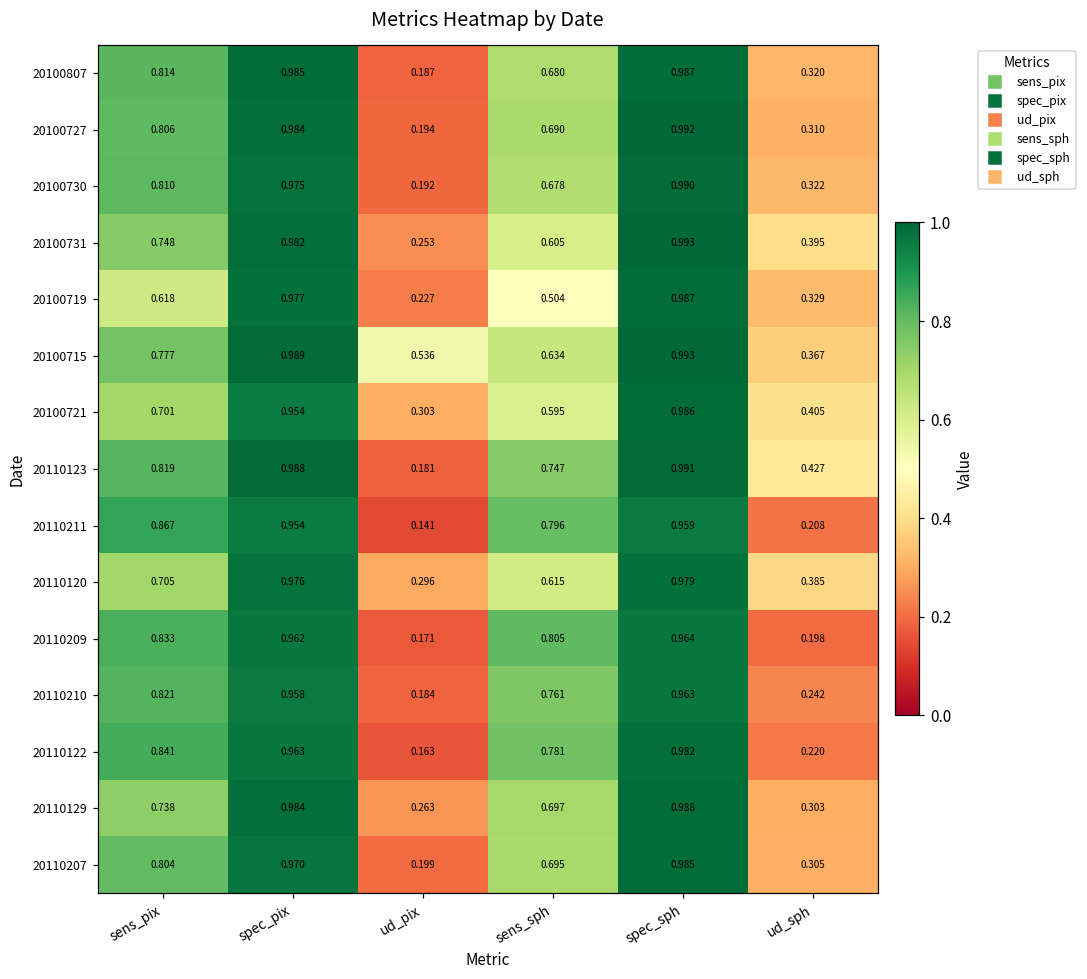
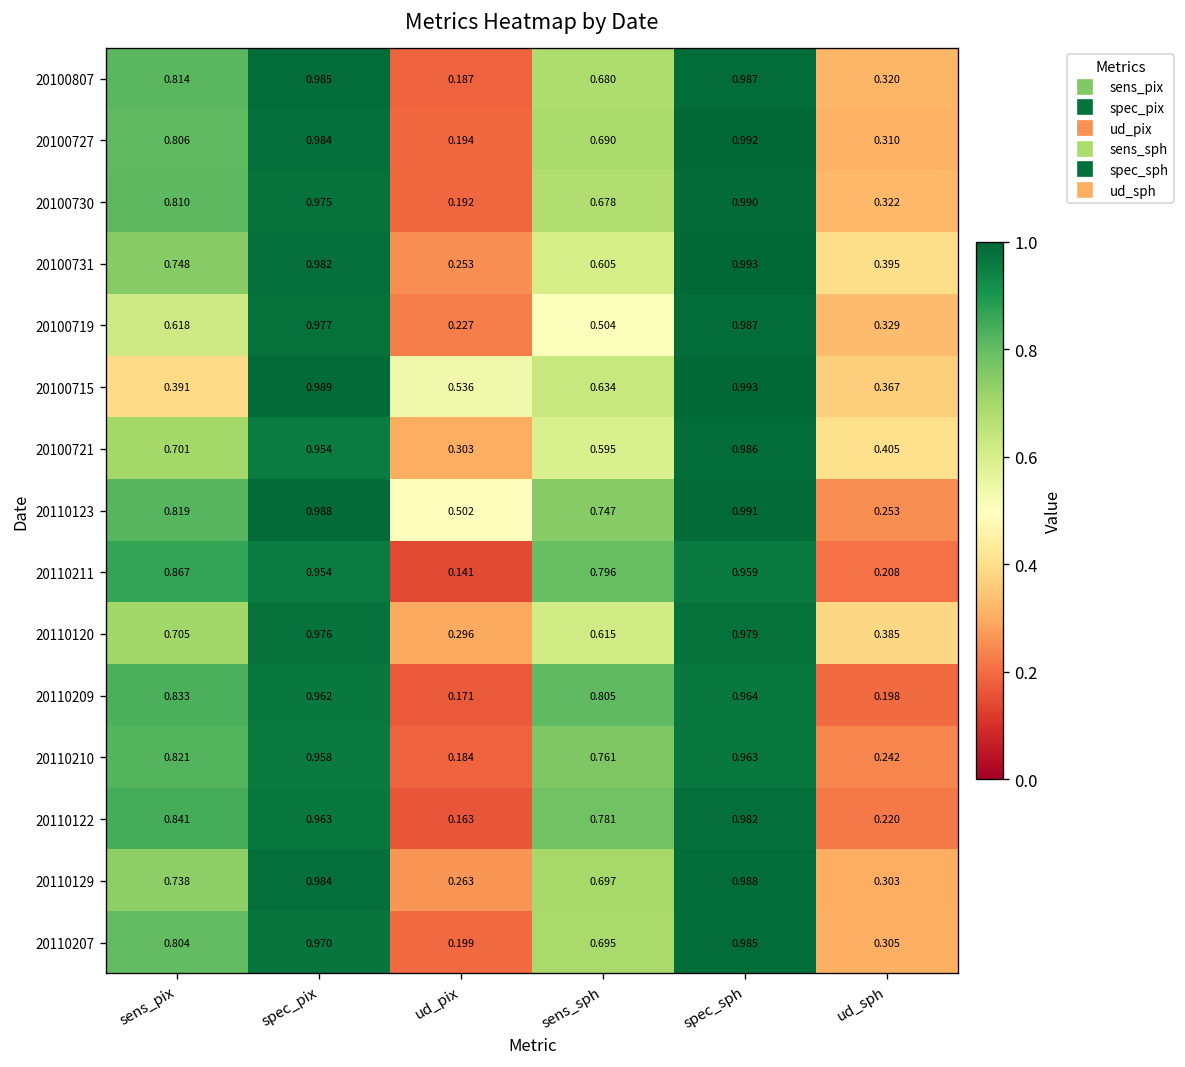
20100715, sens_pix: 0.777 -> 0.391
20110123, ud_pix: 0.181 -> 0.502
20110123, ud_sph: 0.427 -> 0.253
